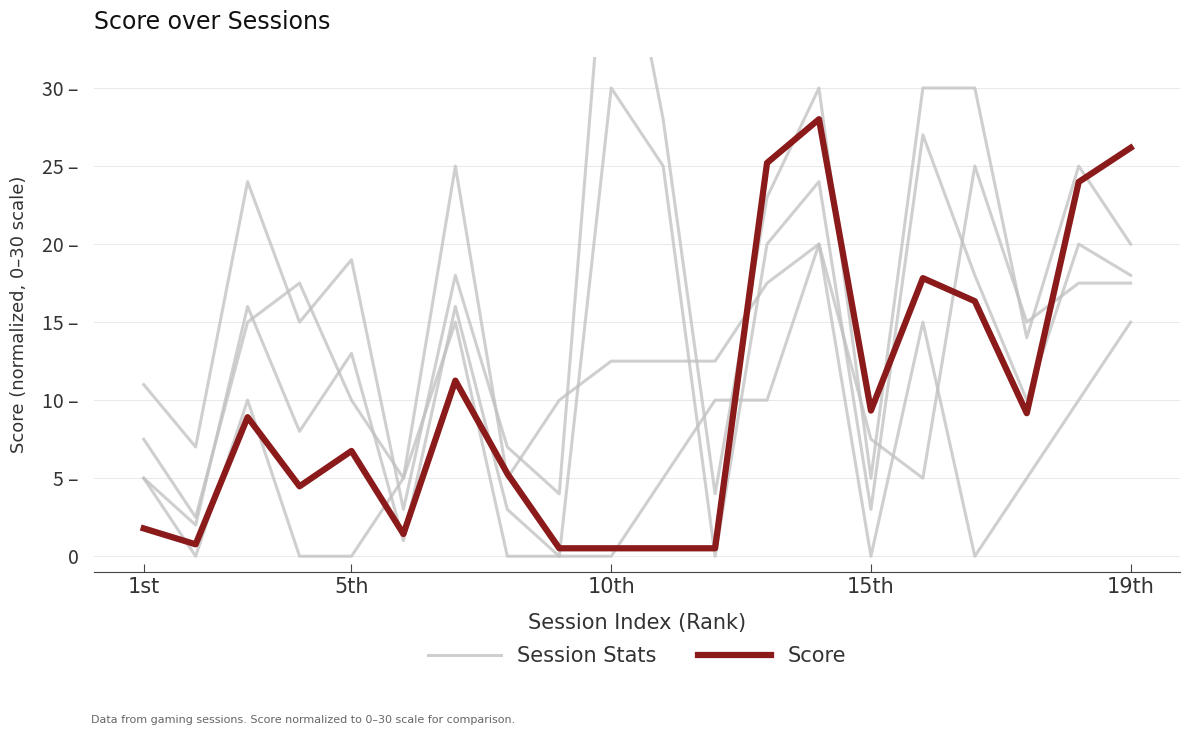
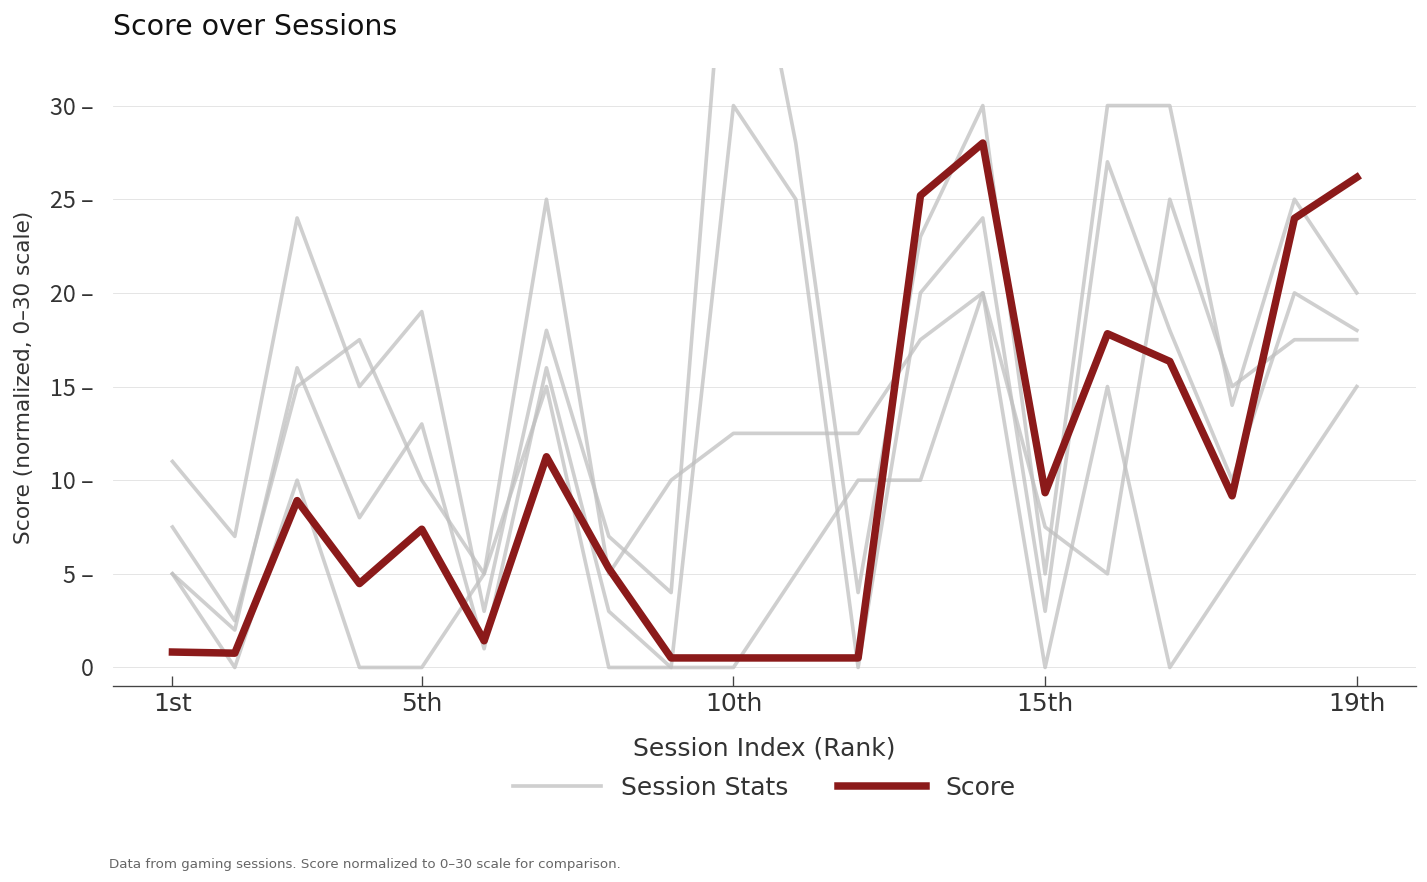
Score, 1st: 1.8 – -> 0.8 –
Score, 5th: 6.7 – -> 7.4 –
